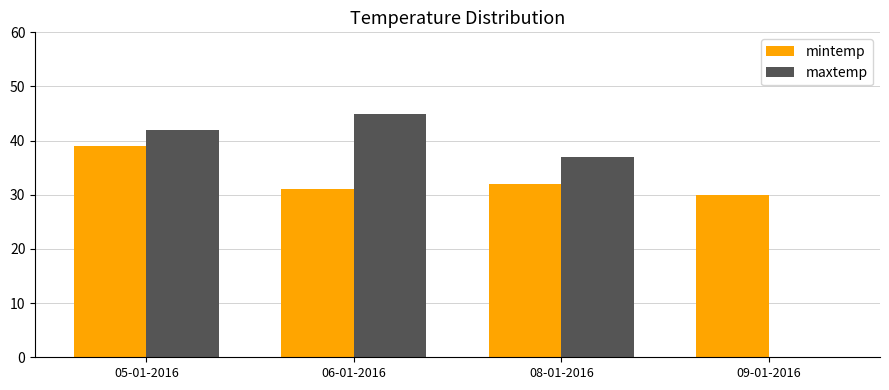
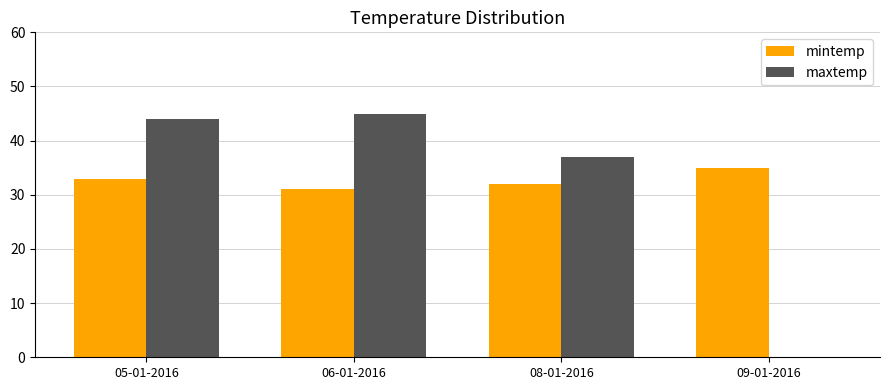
mintemp, 05-01-2016: 39 -> 33
maxtemp, 05-01-2016: 42 -> 44
mintemp, 09-01-2016: 30 -> 35
